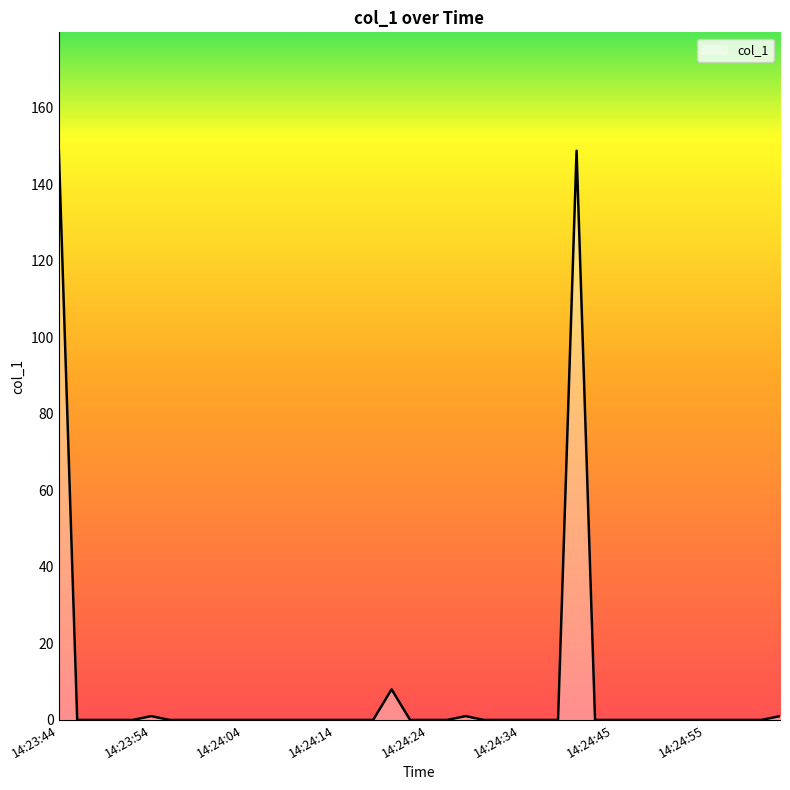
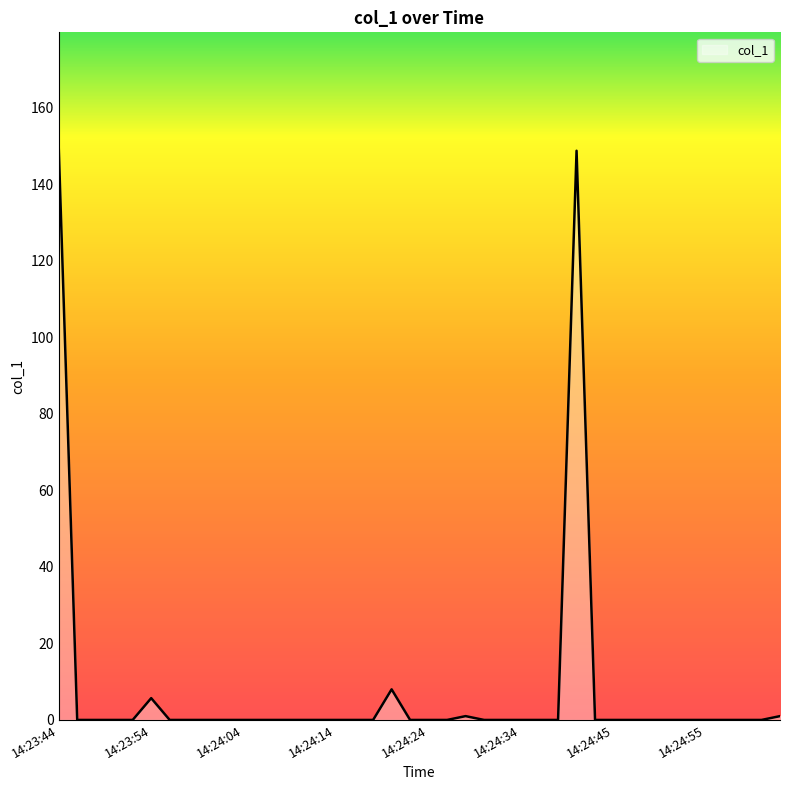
14:23:54: 1 -> 6
